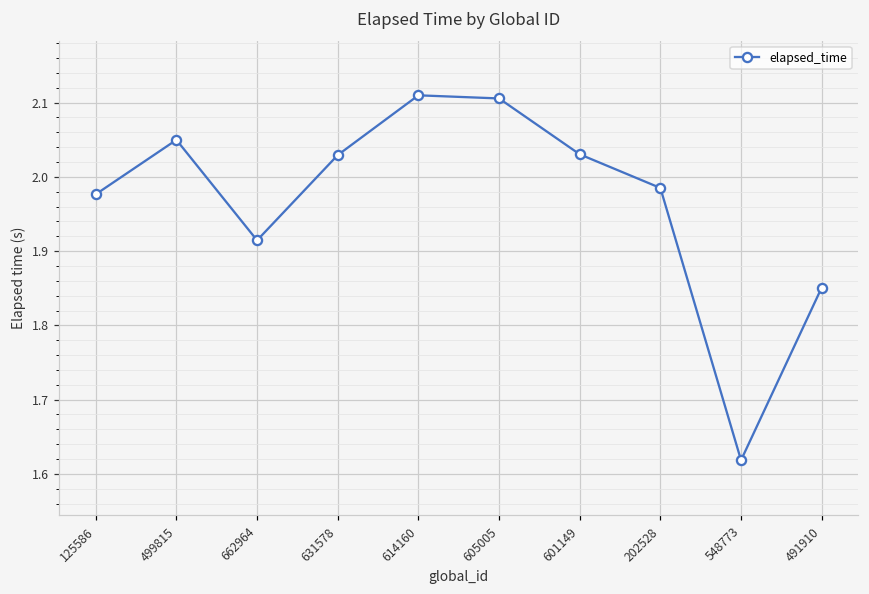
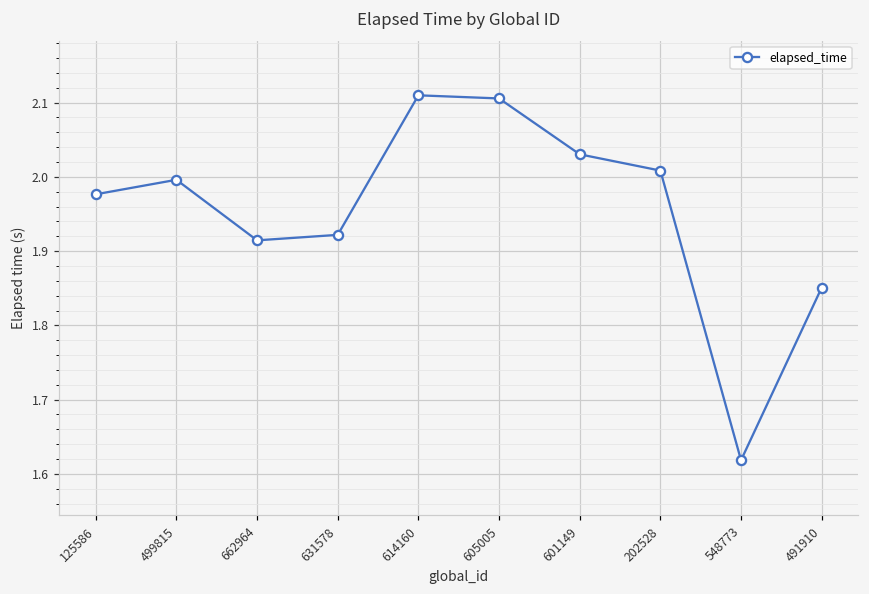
499815: 2.05 -> 2.00
631578: 2.03 -> 1.92
202528: 1.98 -> 2.01
